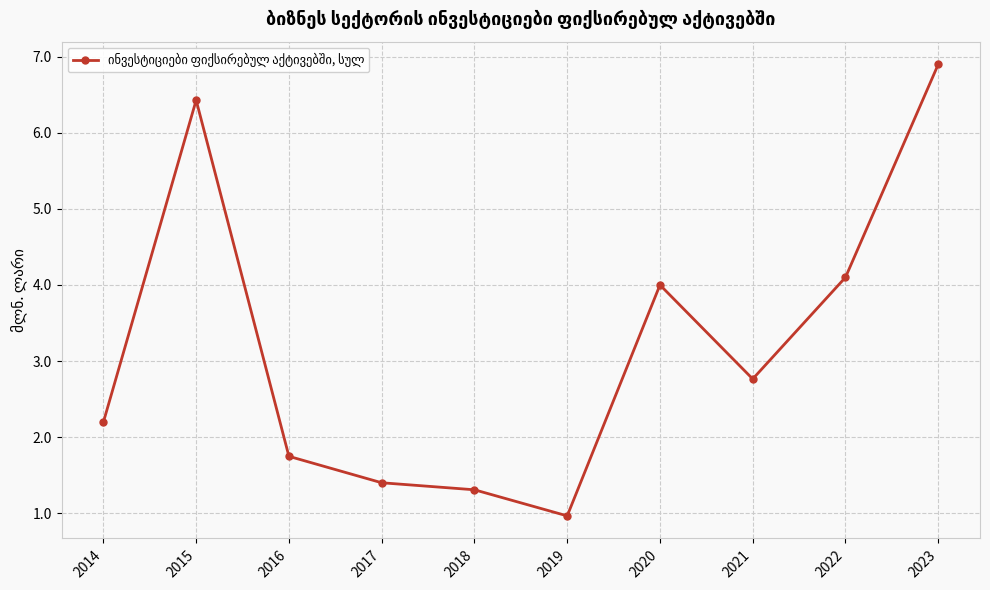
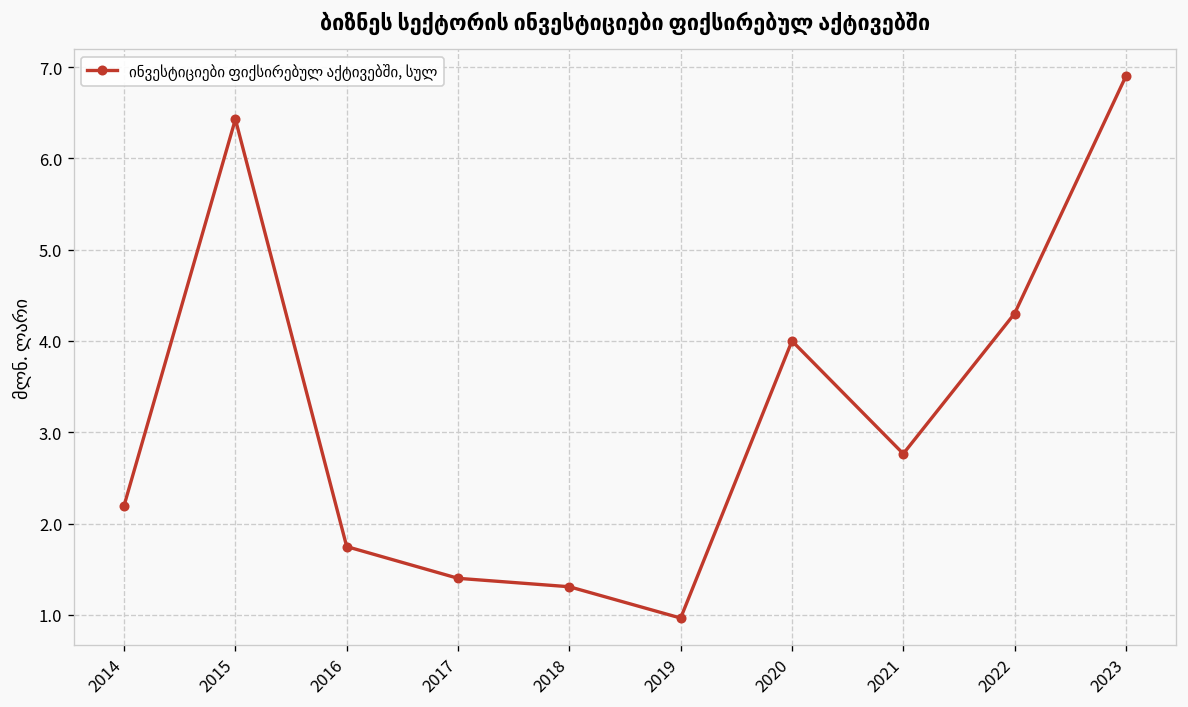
2022: 4.1 -> 4.3
